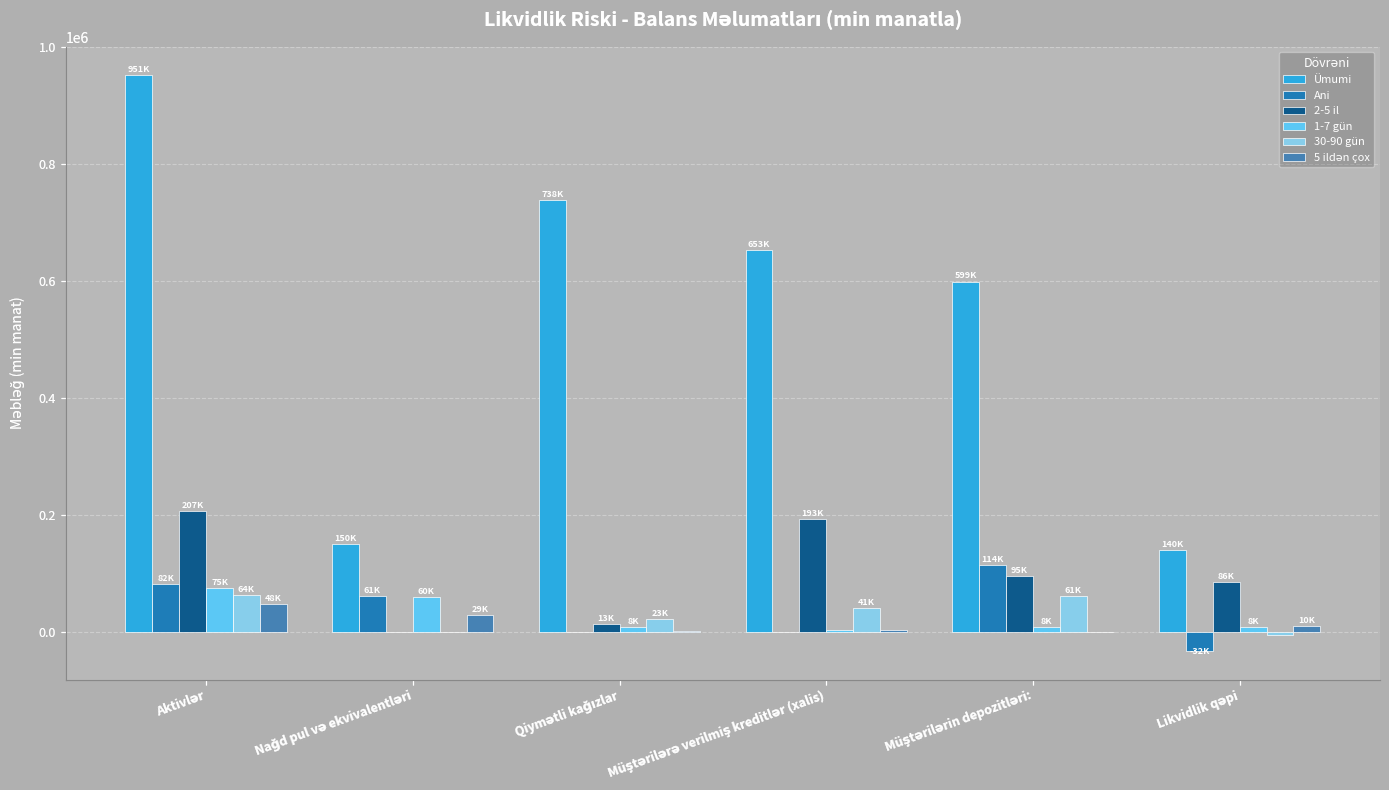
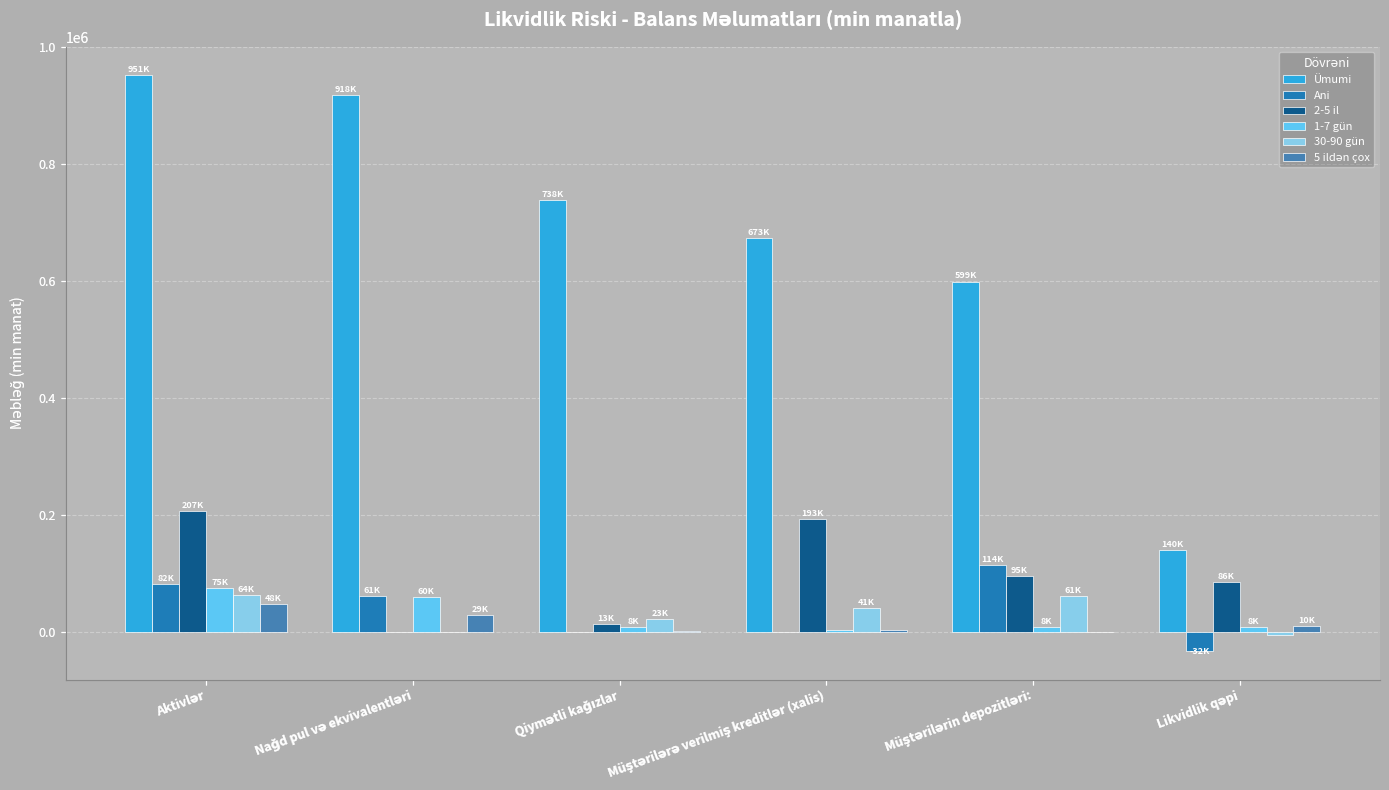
Ümumi, Nağd pul və ekvivalentləri: 150K -> 918K
Ümumi, Müştərilərə verilmiş kreditlər (xalis): 653K -> 673K
